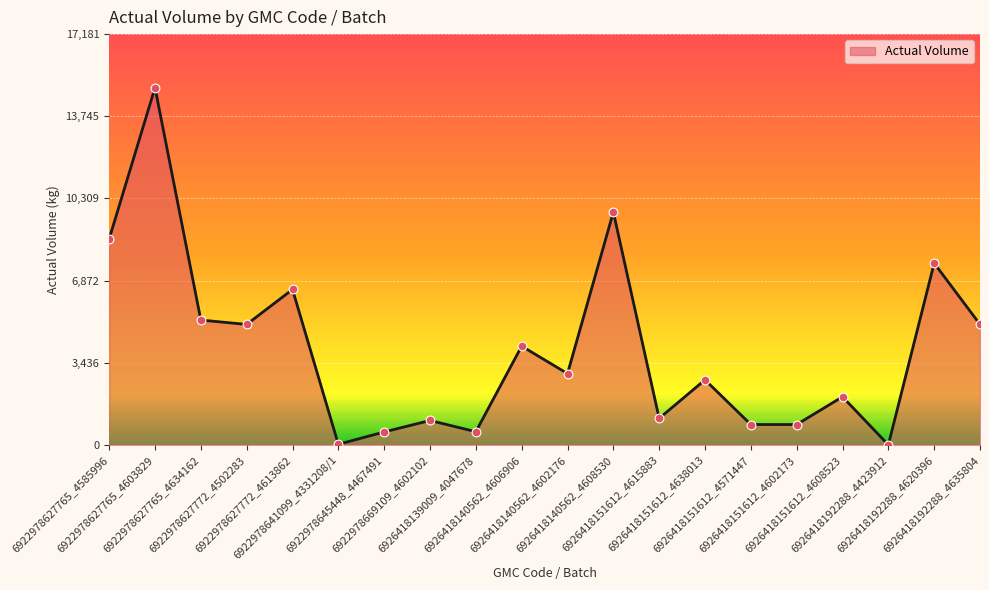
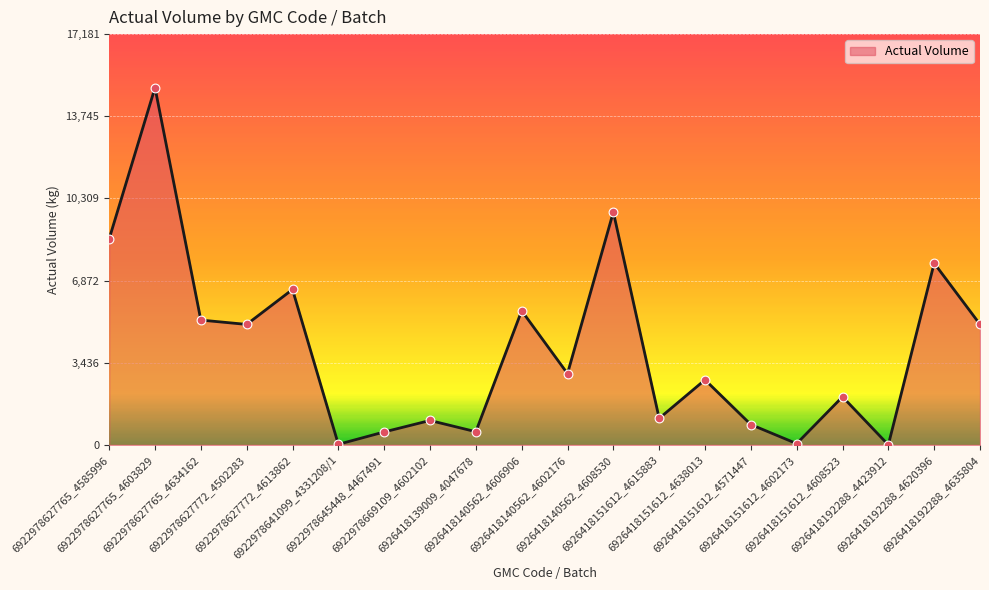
6926418140562_4606906: 4,100 -> 5,600
6926418151612_4602173: 900 -> 100
